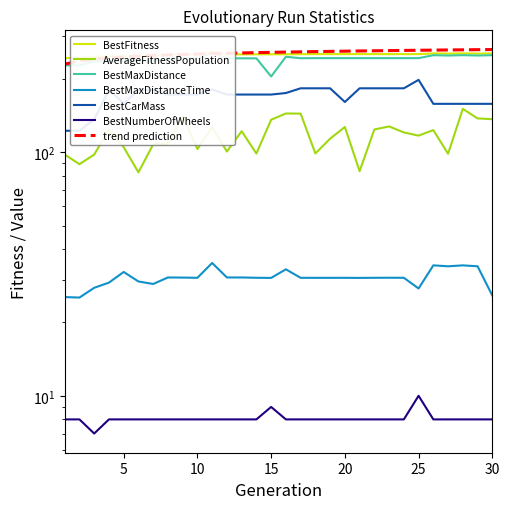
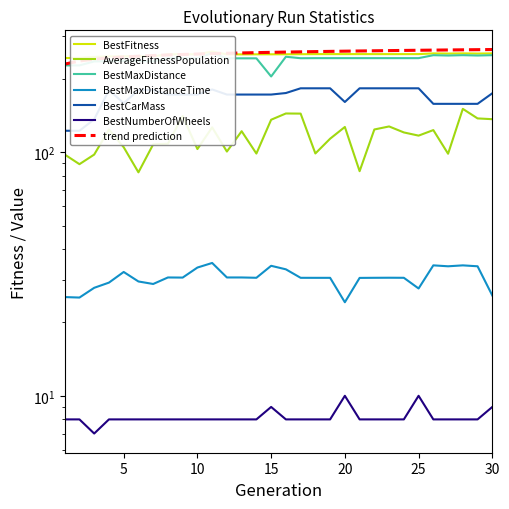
BestMaxDistanceTime, 10: 31 -> 34
BestMaxDistanceTime, 15: 30 -> 34
BestMaxDistanceTime, 20: 31 -> 24
BestNumberOfWheels, 20: 8 -> 10
BestCarMass, 25: 200 -> 180
BestCarMass, 30: 160 -> 170
BestNumberOfWheels, 30: 8 -> 9
